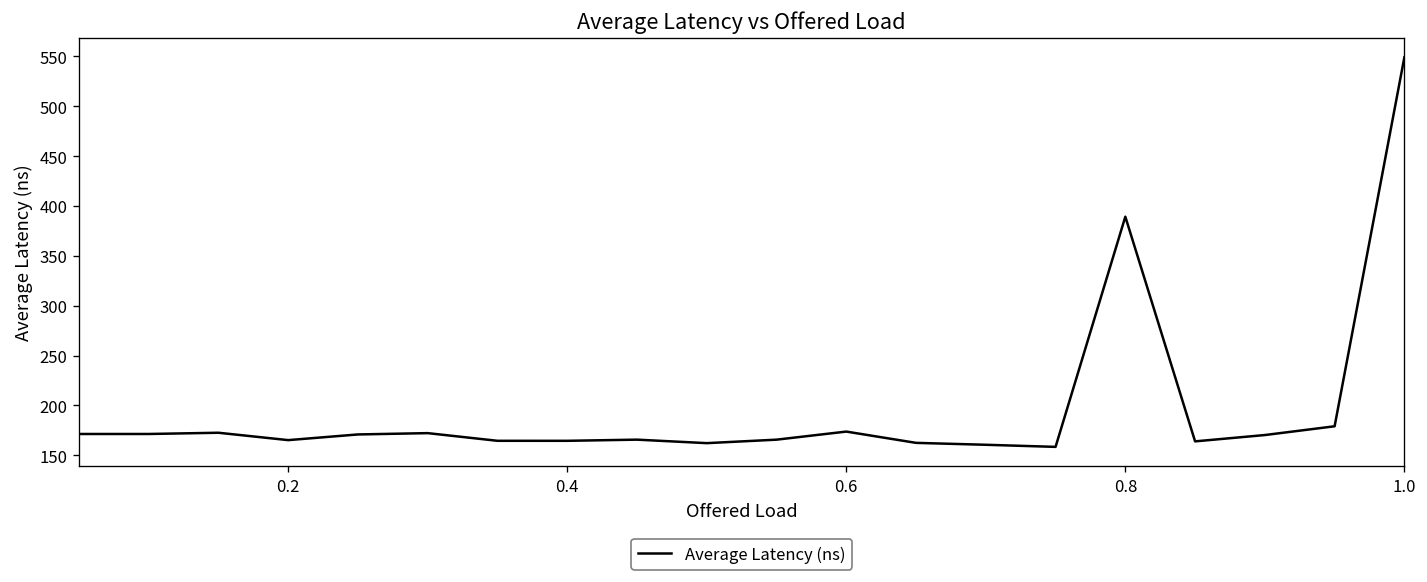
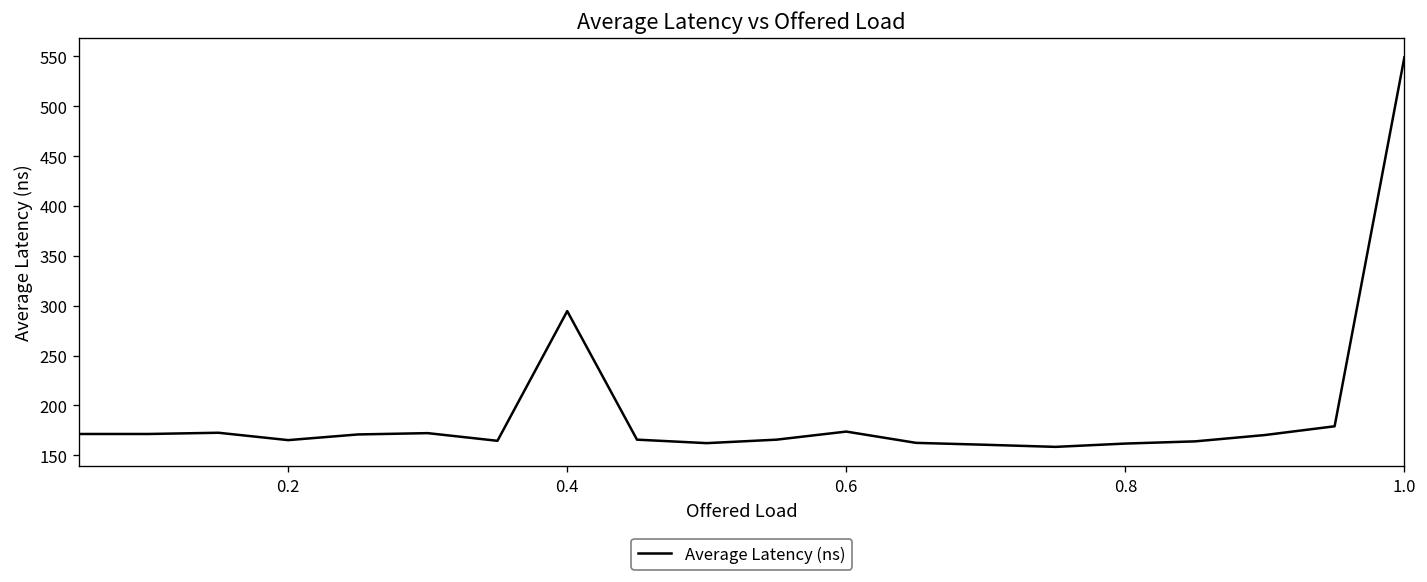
0.4: 160 -> 290
0.8: 390 -> 160
